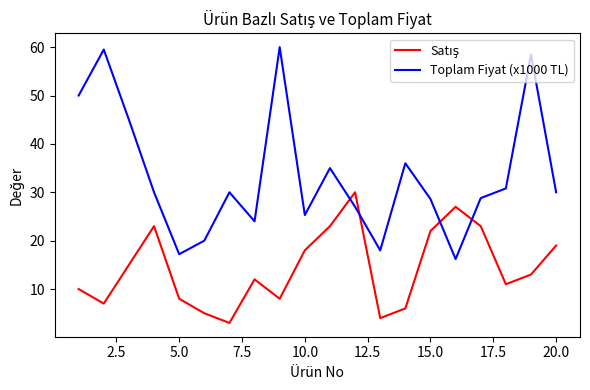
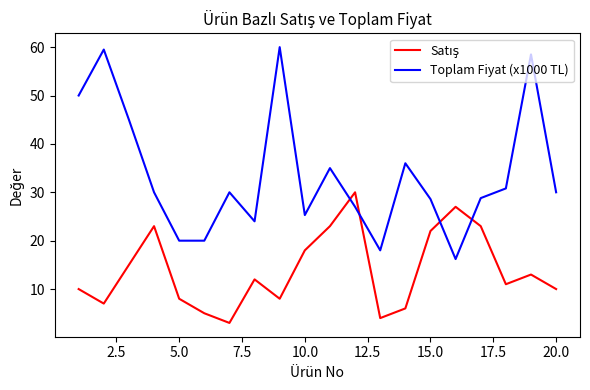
Toplam Fiyat (x1000 TL), 5.0: 17 -> 20
Satış, 20.0: 19 -> 10
